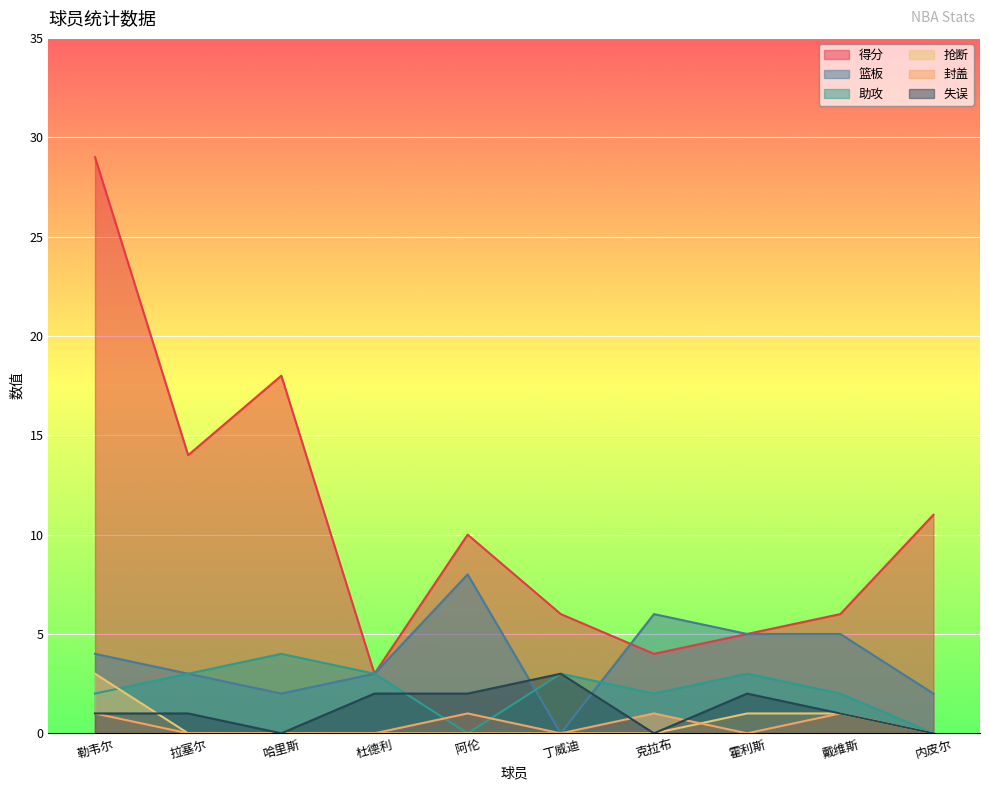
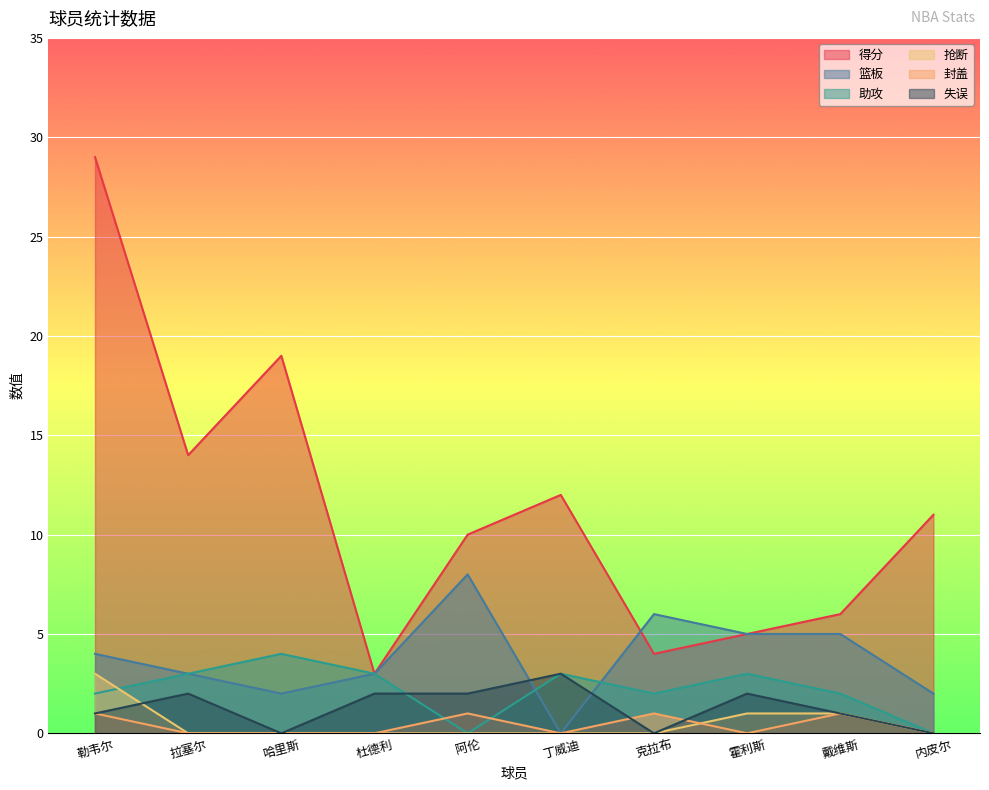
失误, 拉塞尔: 1 -> 2
得分, 哈里斯: 18 -> 19
得分, 丁威迪: 6 -> 12
